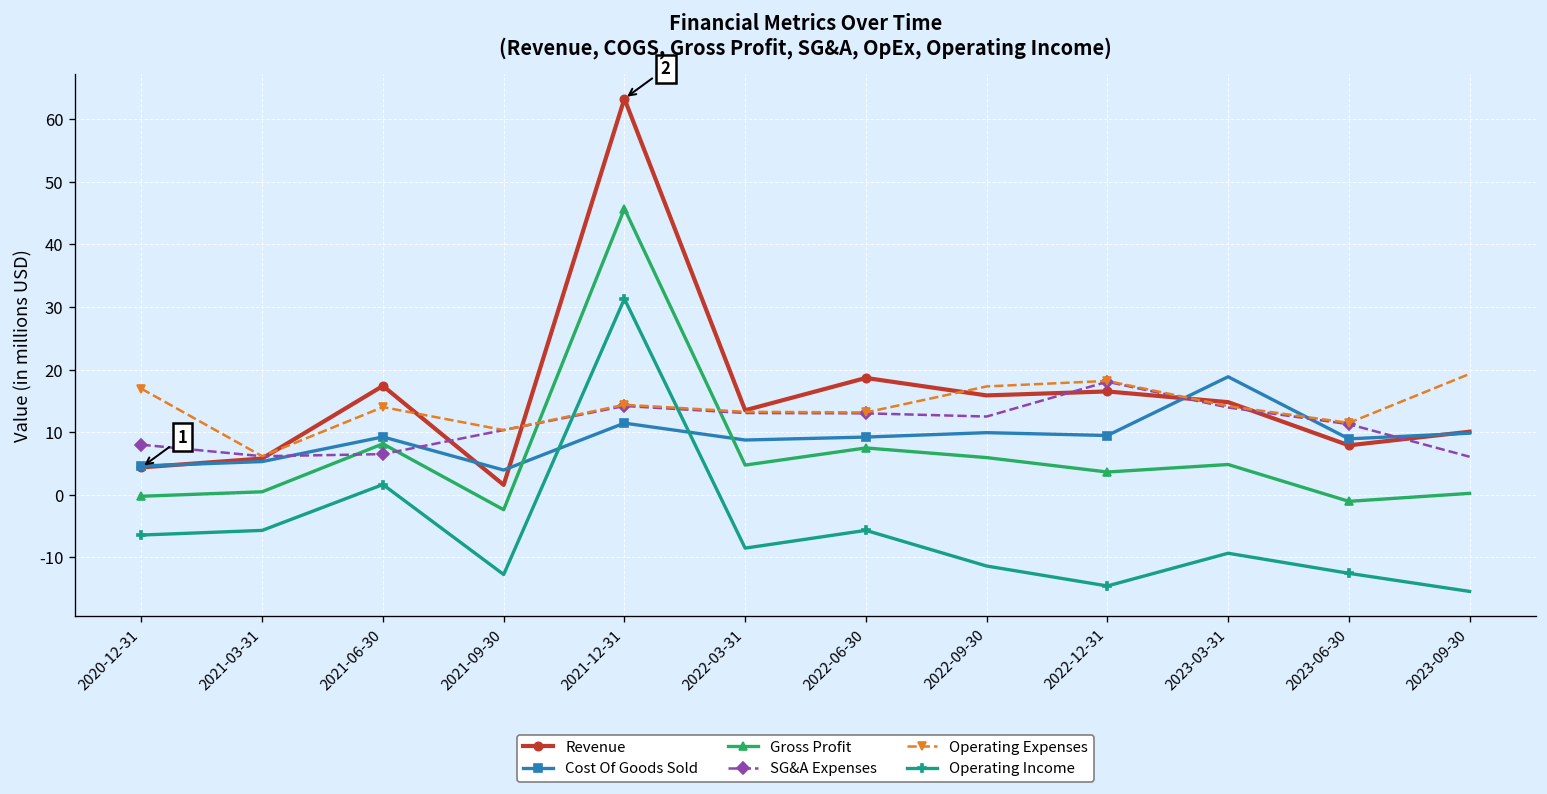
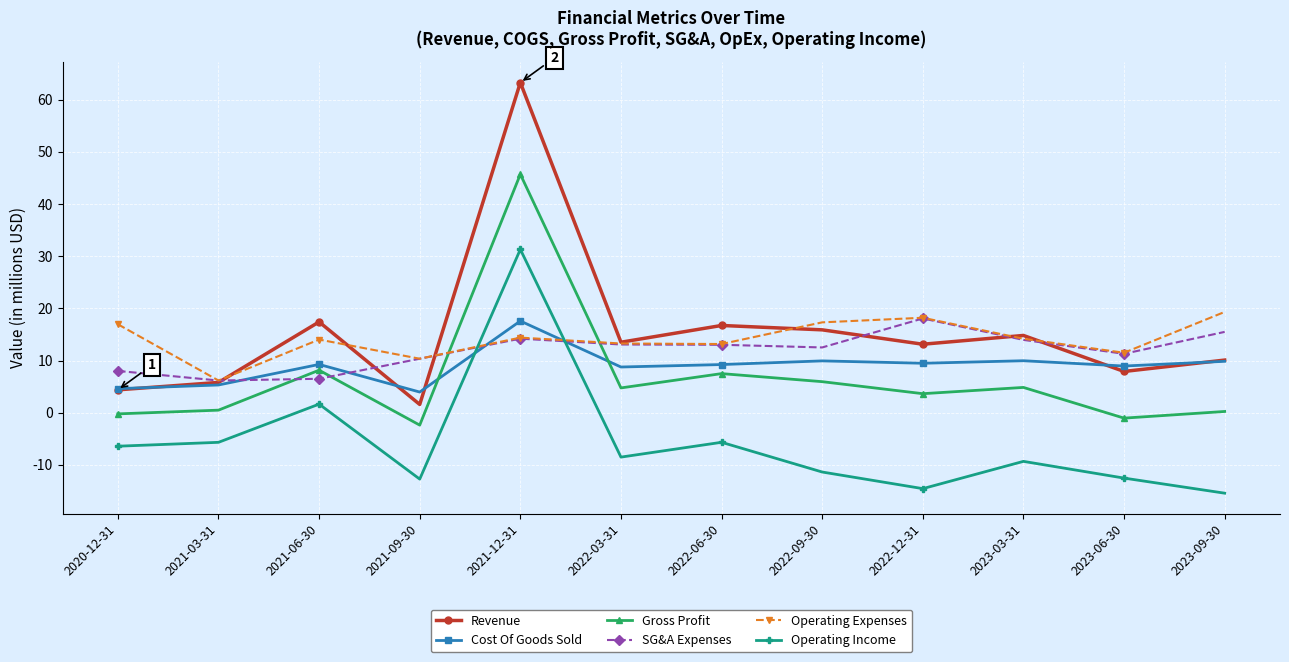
Cost Of Goods Sold, 2021-12-31: 11 -> 18
Revenue, 2022-06-30: 19 -> 17
Revenue, 2022-12-31: 17 -> 13
Cost Of Goods Sold, 2023-03-31: 19 -> 10
SG&A Expenses, 2023-09-30: 6 -> 15
